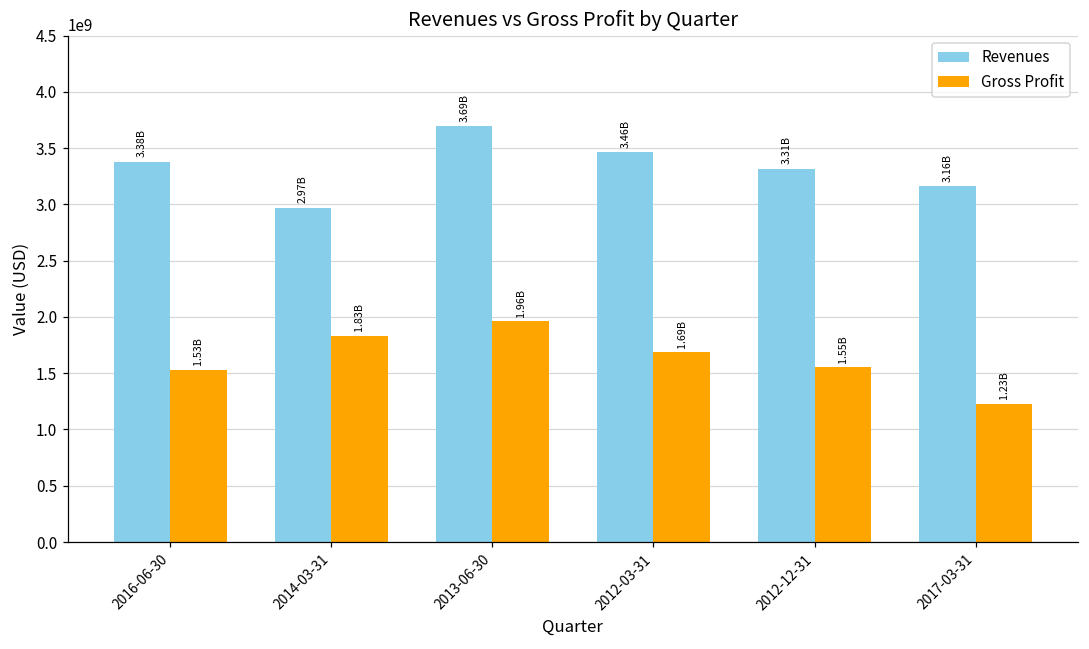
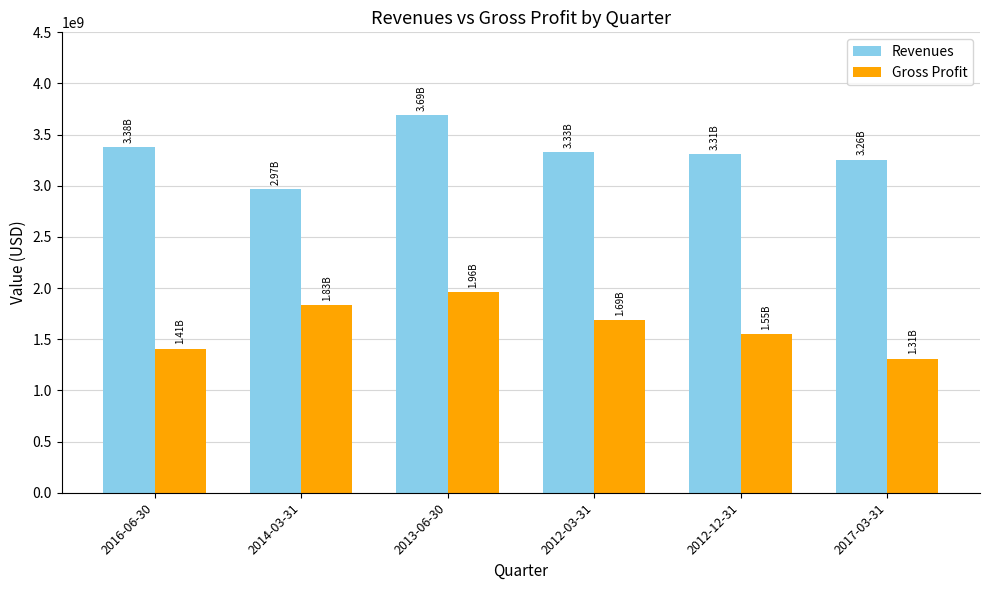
Gross Profit, 2016-06-30: 1.53B -> 1.41B
Revenues, 2012-03-31: 3.46B -> 3.33B
Revenues, 2017-03-31: 3.16B -> 3.26B
Gross Profit, 2017-03-31: 1.23B -> 1.31B
